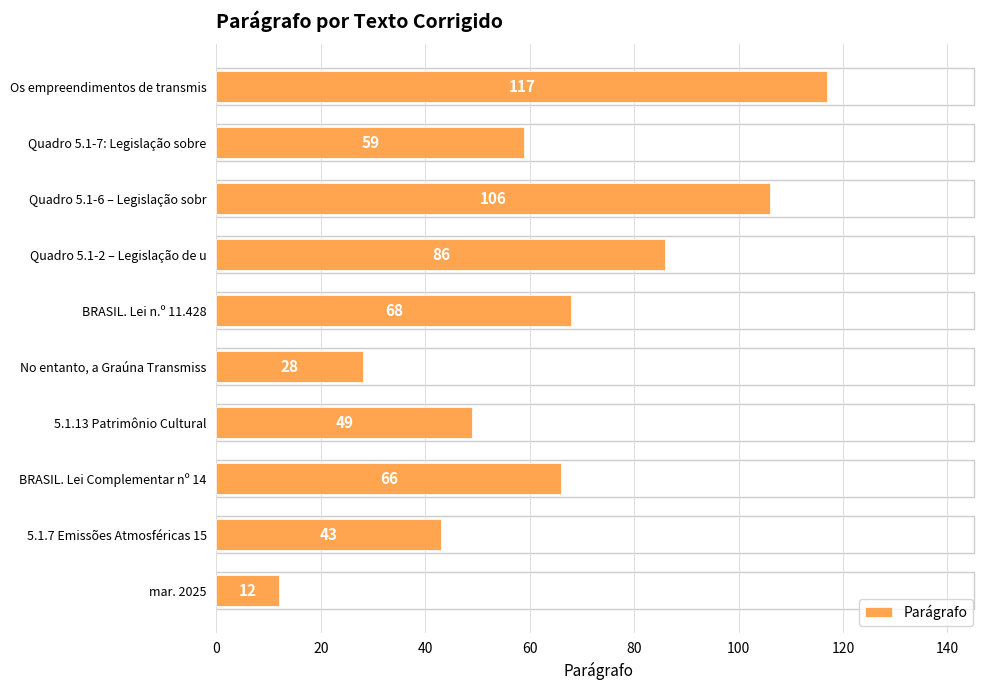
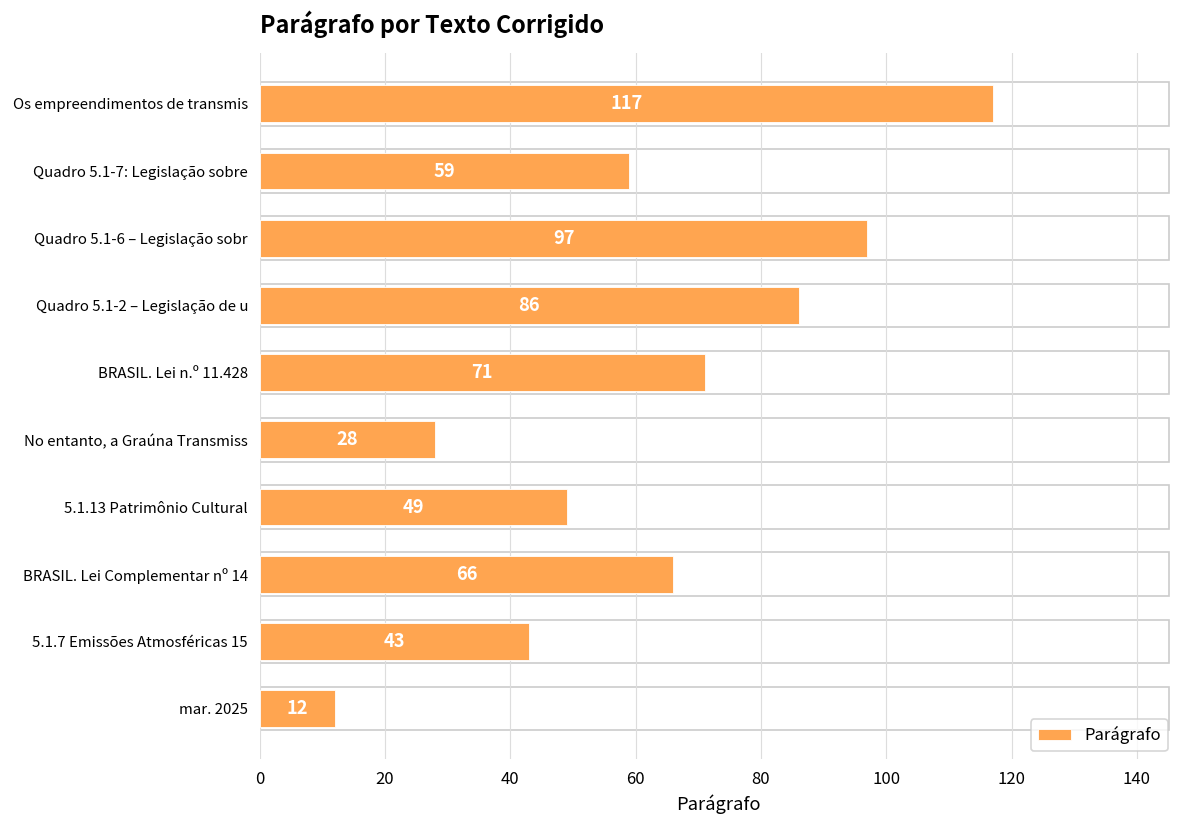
Quadro 5.1-6 – Legislação sobr: 106 -> 97
BRASIL. Lei n.º 11.428: 68 -> 71
